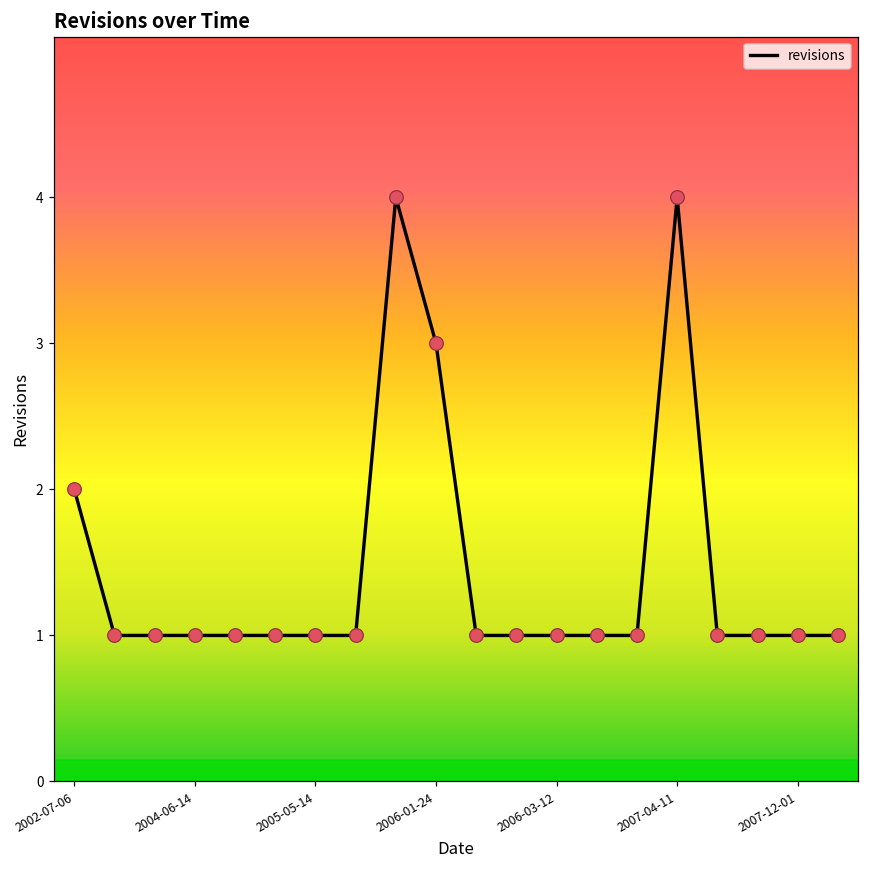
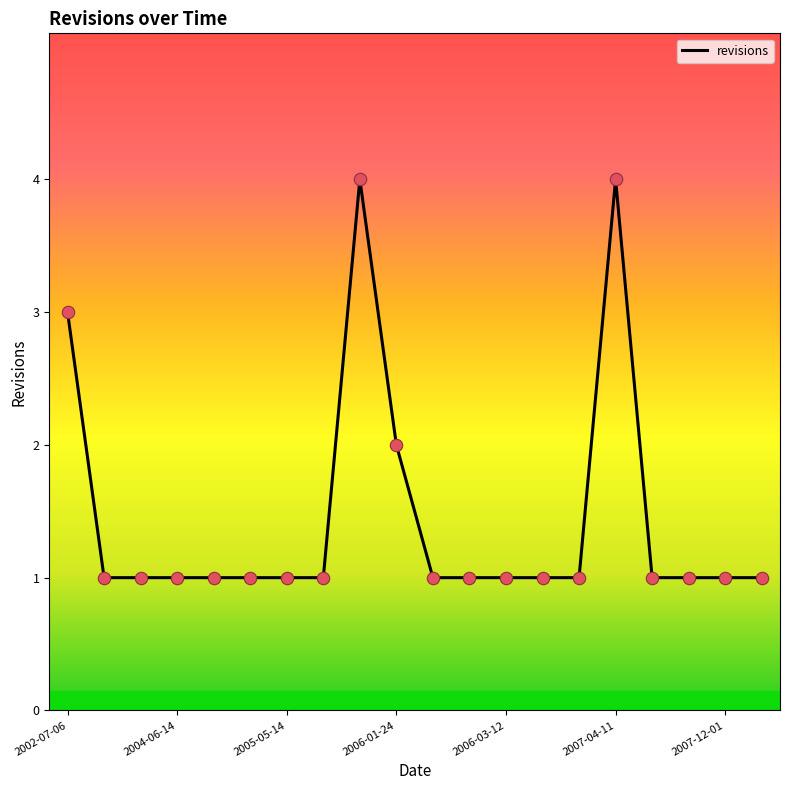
2002-07-06: 2 -> 3
2006-01-24: 3 -> 2
